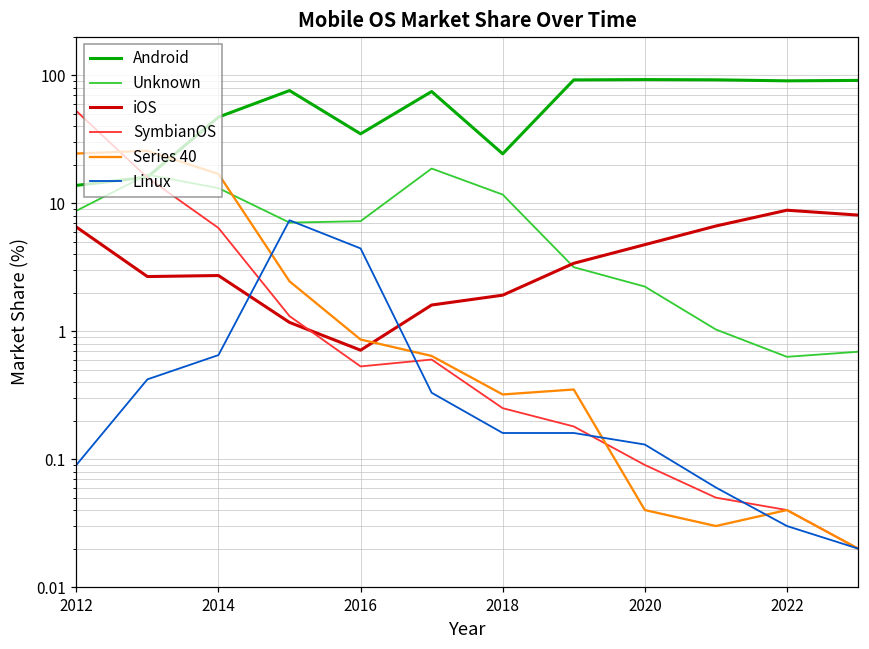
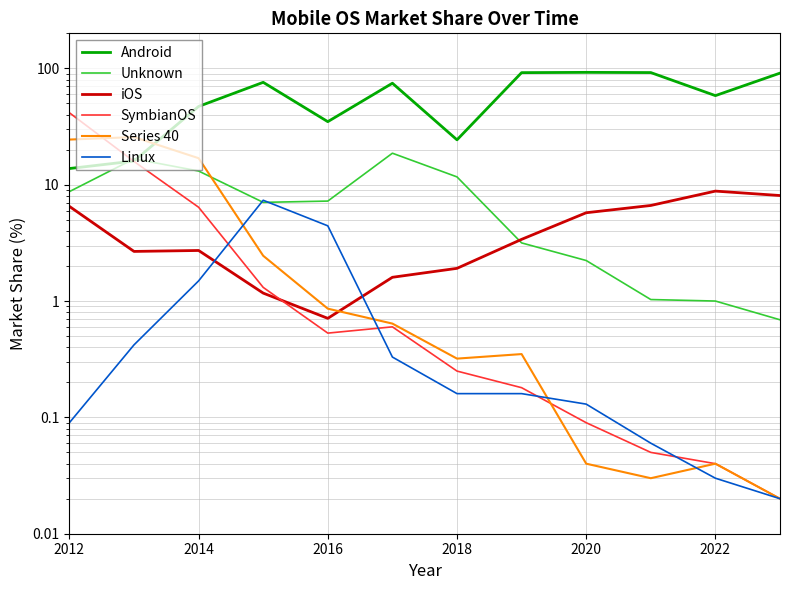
SymbianOS, 2012: 50 -> 42
Linux, 2014: 0.7 -> 1.5
iOS, 2020: 4.7 -> 6
Android, 2022: 90 -> 60
Unknown, 2022: 0.6 -> 1.0
